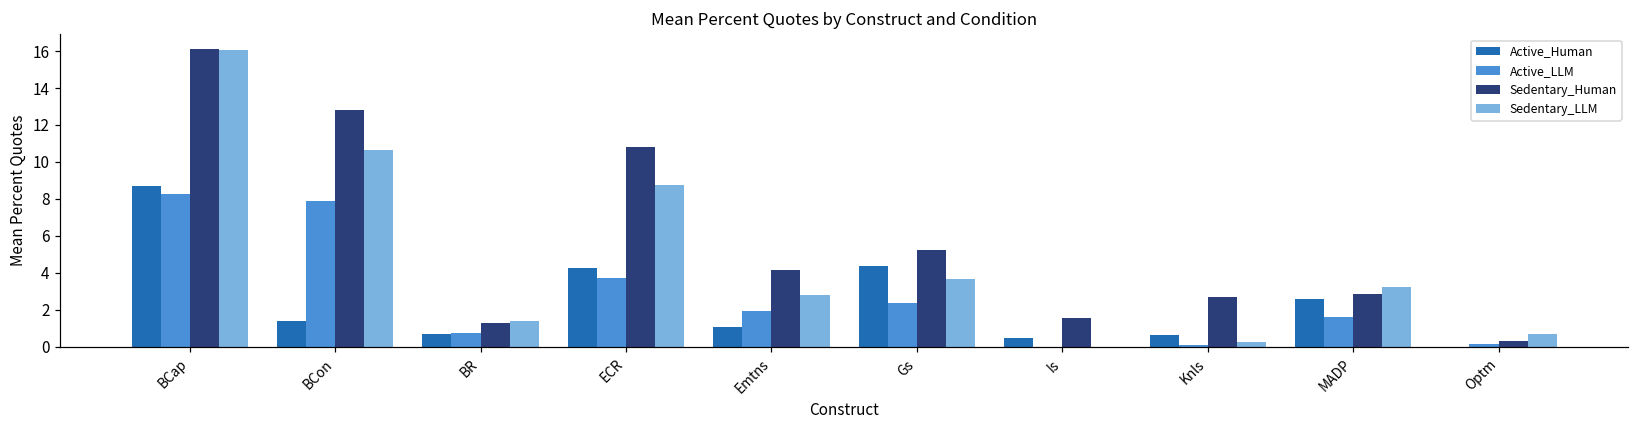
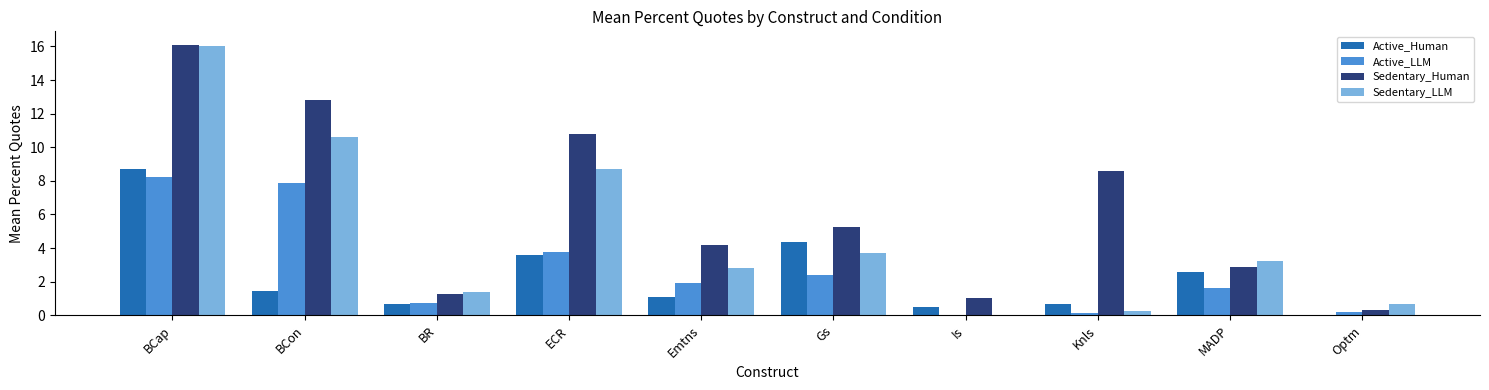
Active_Human, ECR: 4.2 -> 3.6
Sedentary_Human, Is: 1.6 -> 1.0
Sedentary_Human, Knls: 2.7 -> 8.6
